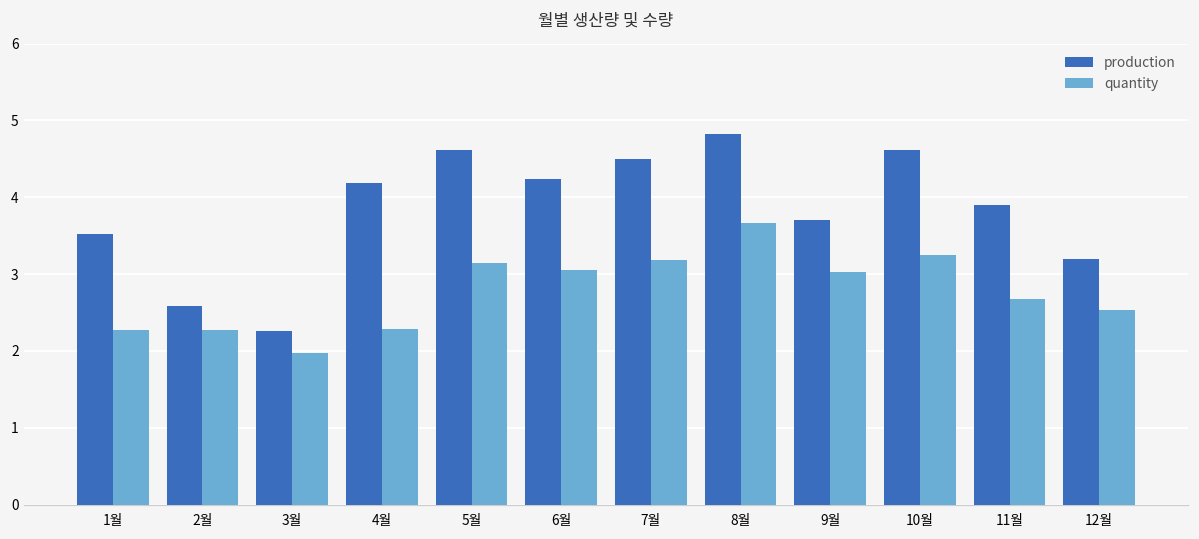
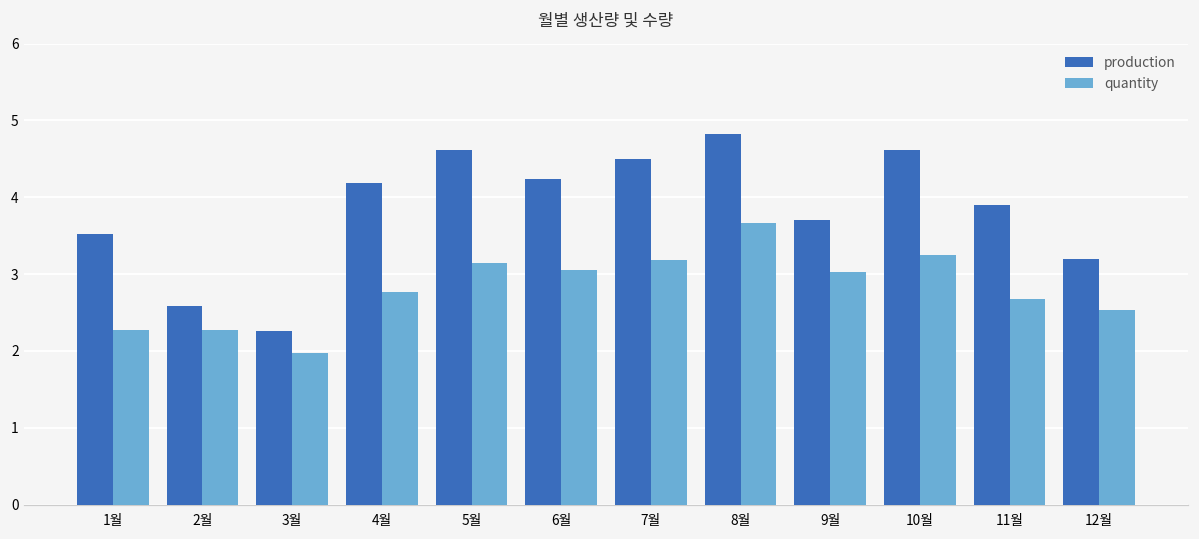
quantity, 4월: 2.3 -> 2.8
